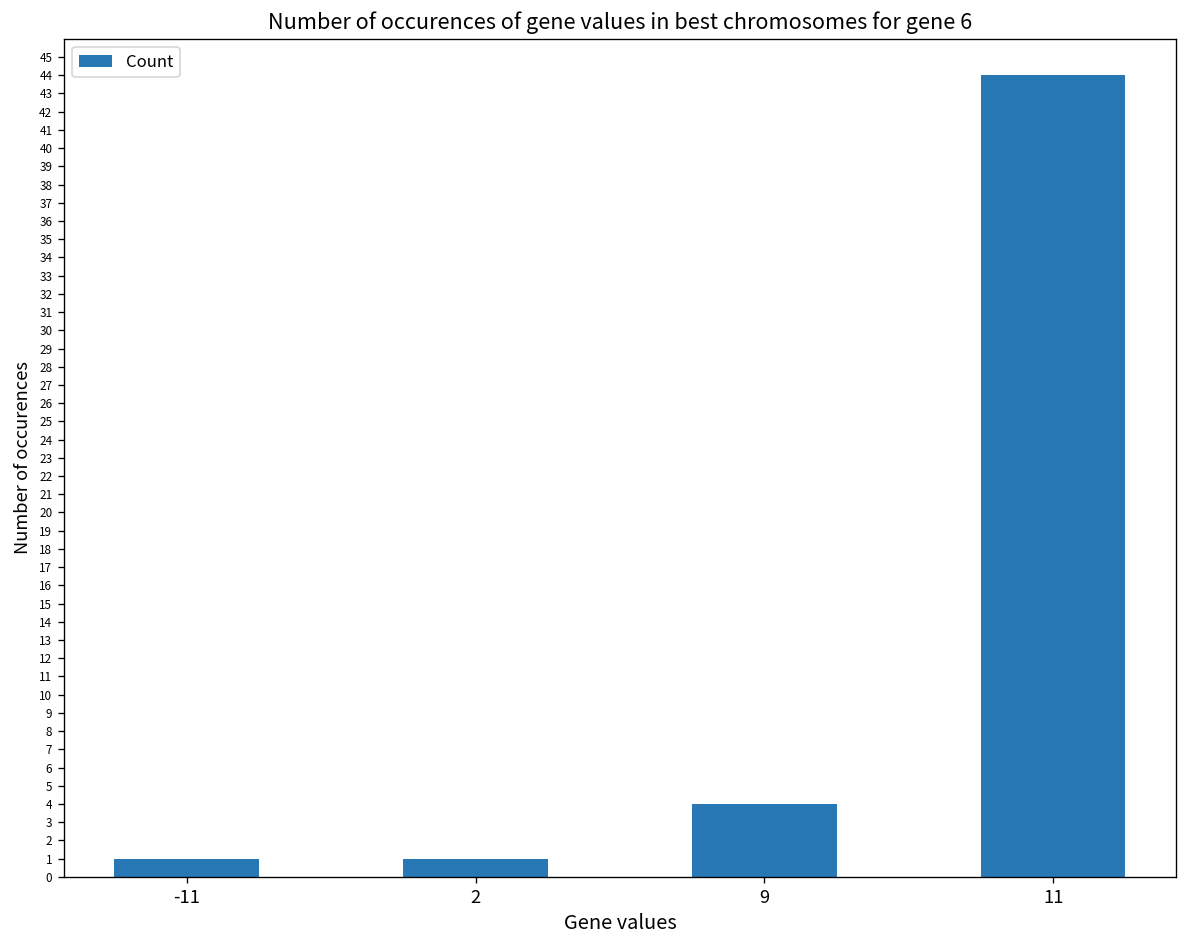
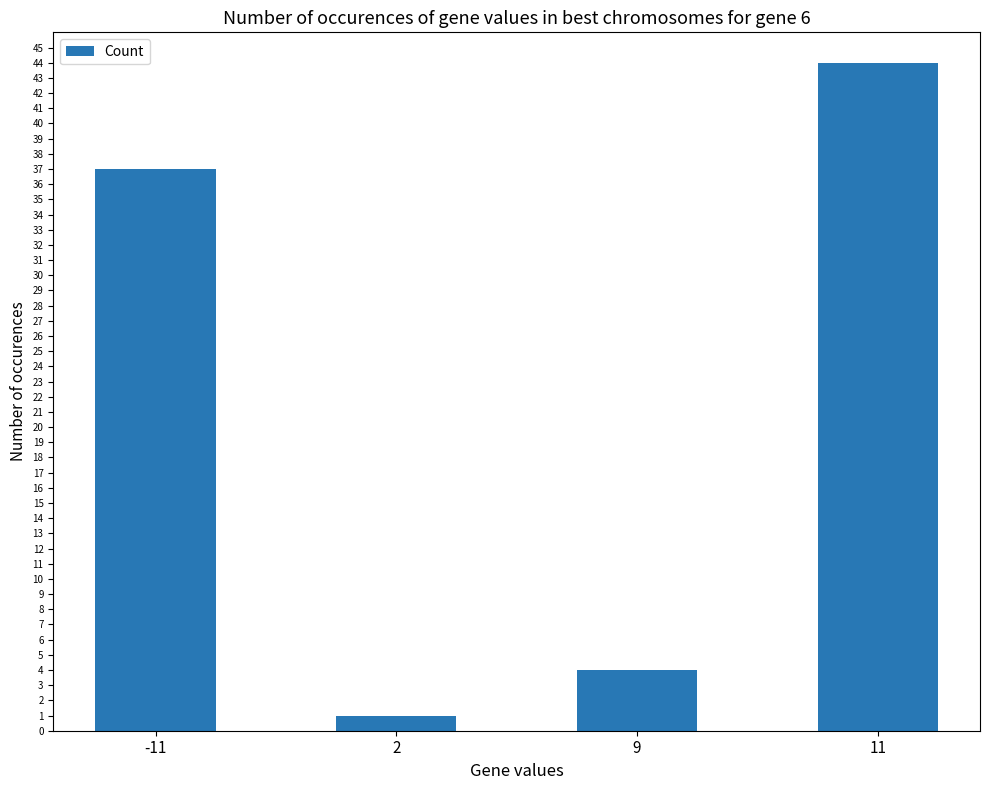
-11: 1 -> 37
